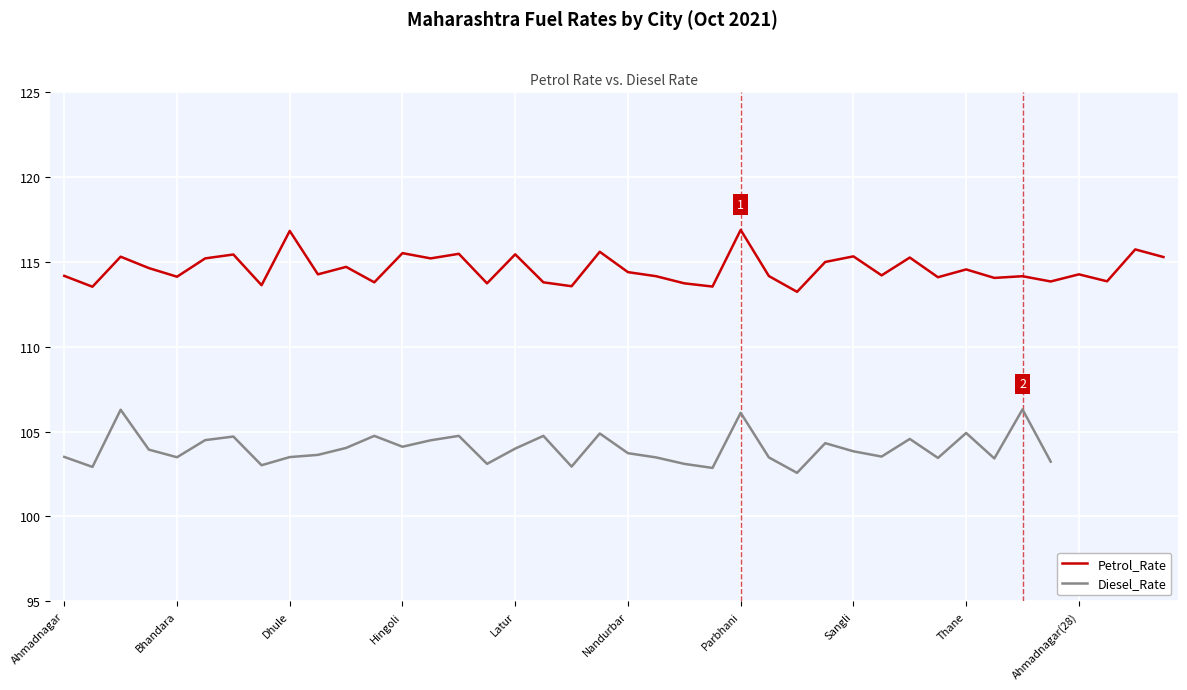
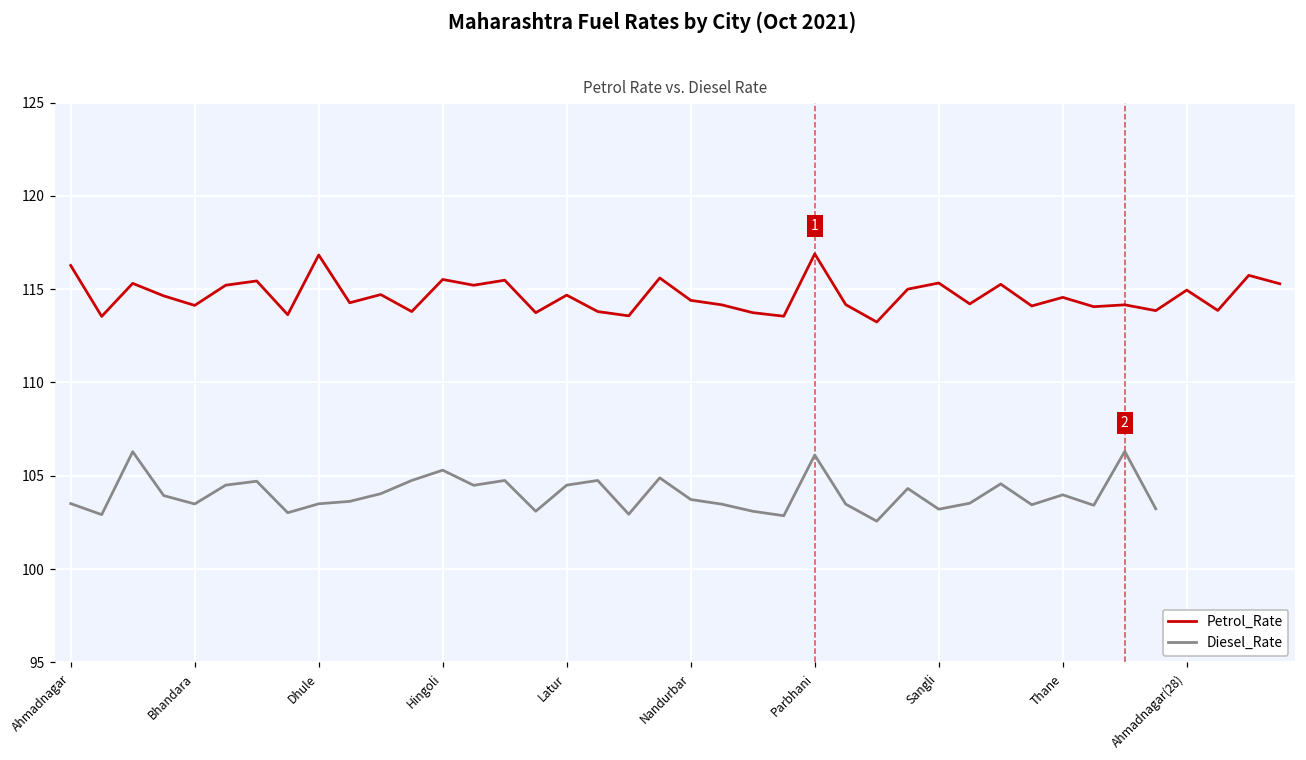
Petrol_Rate, Ahmadnagar: 114.2 -> 116.3
Diesel_Rate, Hingoli: 104.1 -> 105.3
Petrol_Rate, Latur: 115.5 -> 114.7
Diesel_Rate, Latur: 104.0 -> 104.5
Diesel_Rate, Sangli: 103.8 -> 103.2
Diesel_Rate, Thane: 104.9 -> 104.0
Petrol_Rate, Ahmadnagar(28): 114.3 -> 115.0
